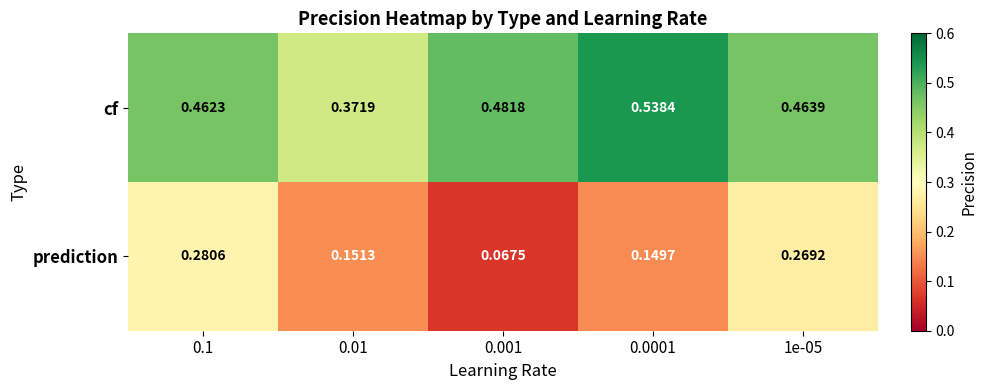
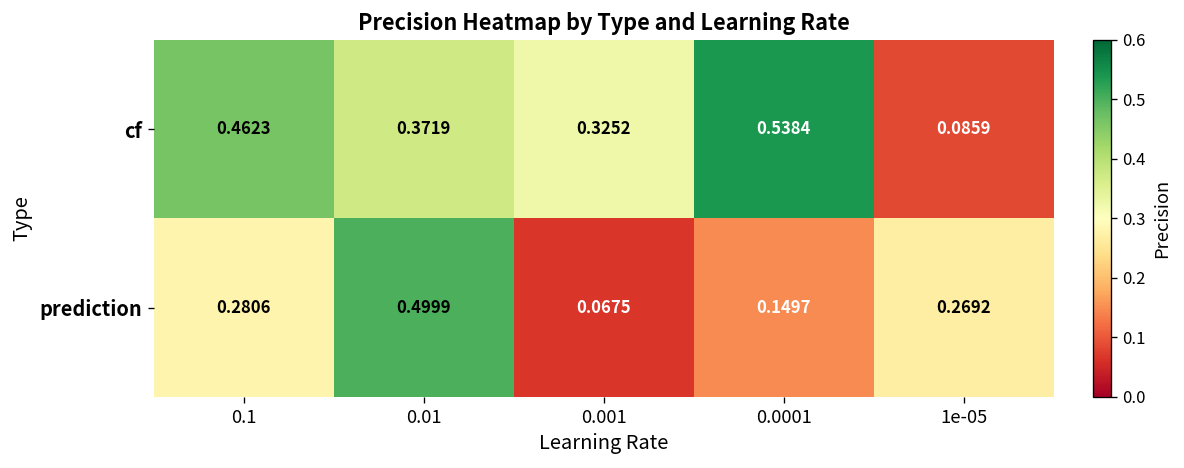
cf, 0.001: 0.4818 -> 0.3252
cf, 1e-05: 0.4639 -> 0.0859
prediction, 0.01: 0.1513 -> 0.4999
